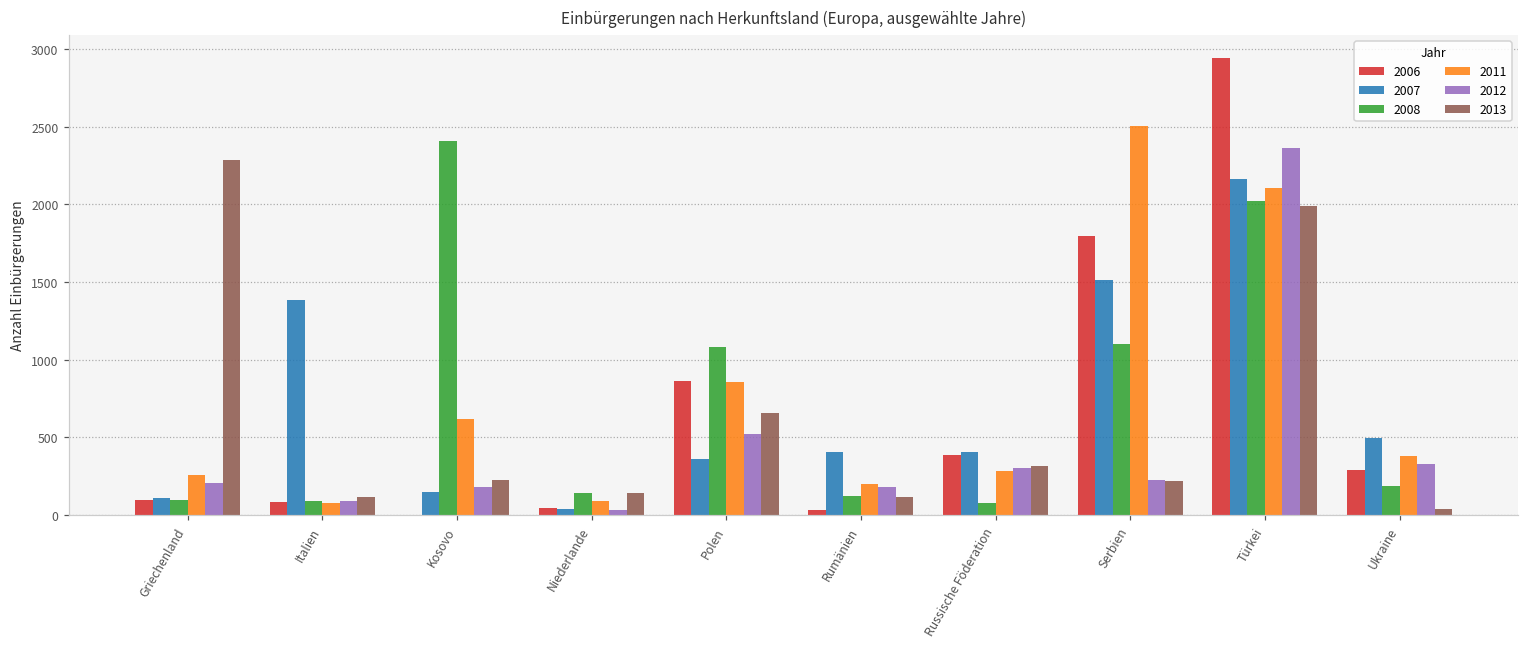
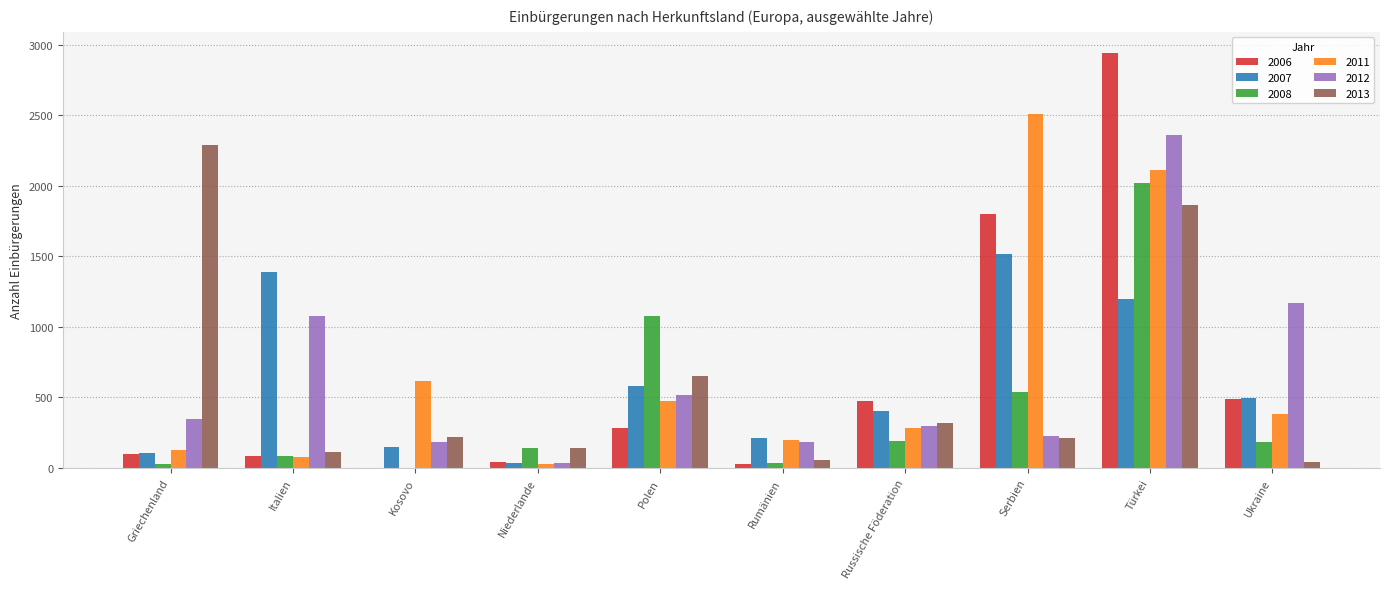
2008, Griechenland: 100 -> 30
2011, Griechenland: 260 -> 130
2012, Griechenland: 210 -> 340
2012, Italien: 90 -> 1070
2008, Kosovo: 2410 -> 0
2011, Niederlande: 90 -> 30
2006, Polen: 860 -> 290
2007, Polen: 360 -> 580
2011, Polen: 860 -> 480
2007, Rumänien: 410 -> 210
2008, Rumänien: 120 -> 30
2013, Rumänien: 120 -> 60
2006, Russische Föderation: 390 -> 480
2008, Russische Föderation: 80 -> 190
2008, Serbien: 1100 -> 540
2007, Türkei: 2160 -> 1200
2013, Türkei: 1990 -> 1860
2006, Ukraine: 290 -> 490
2012, Ukraine: 330 -> 1170
